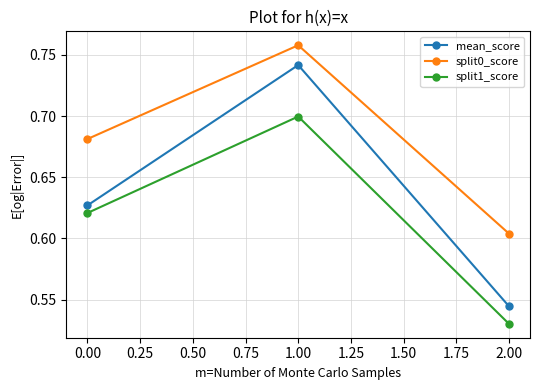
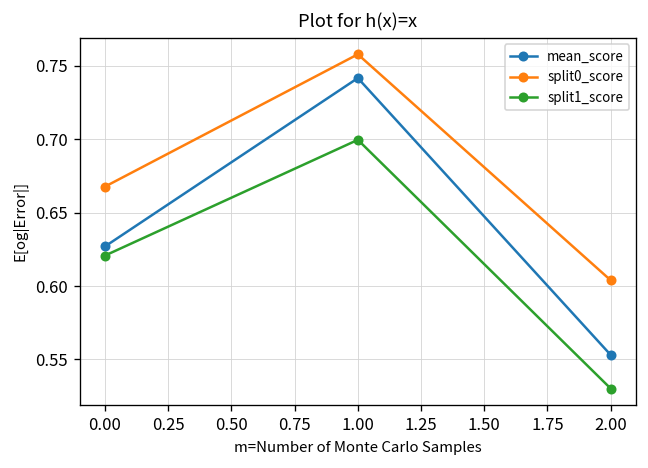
split0_score, 0.00: 0.681 -> 0.668
mean_score, 2.00: 0.545 -> 0.553
